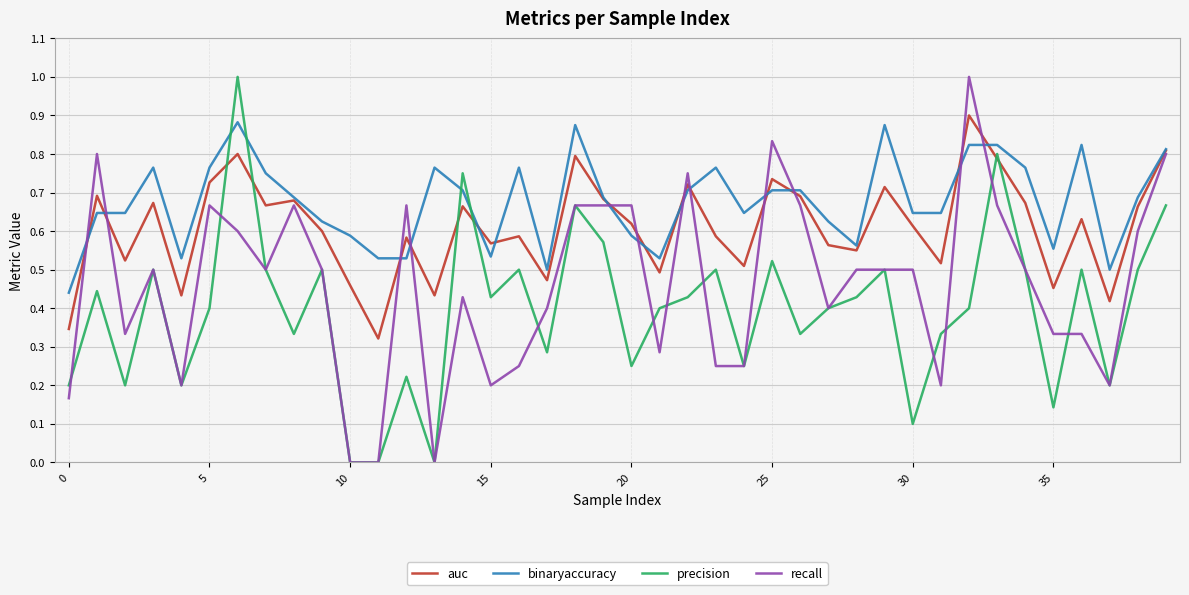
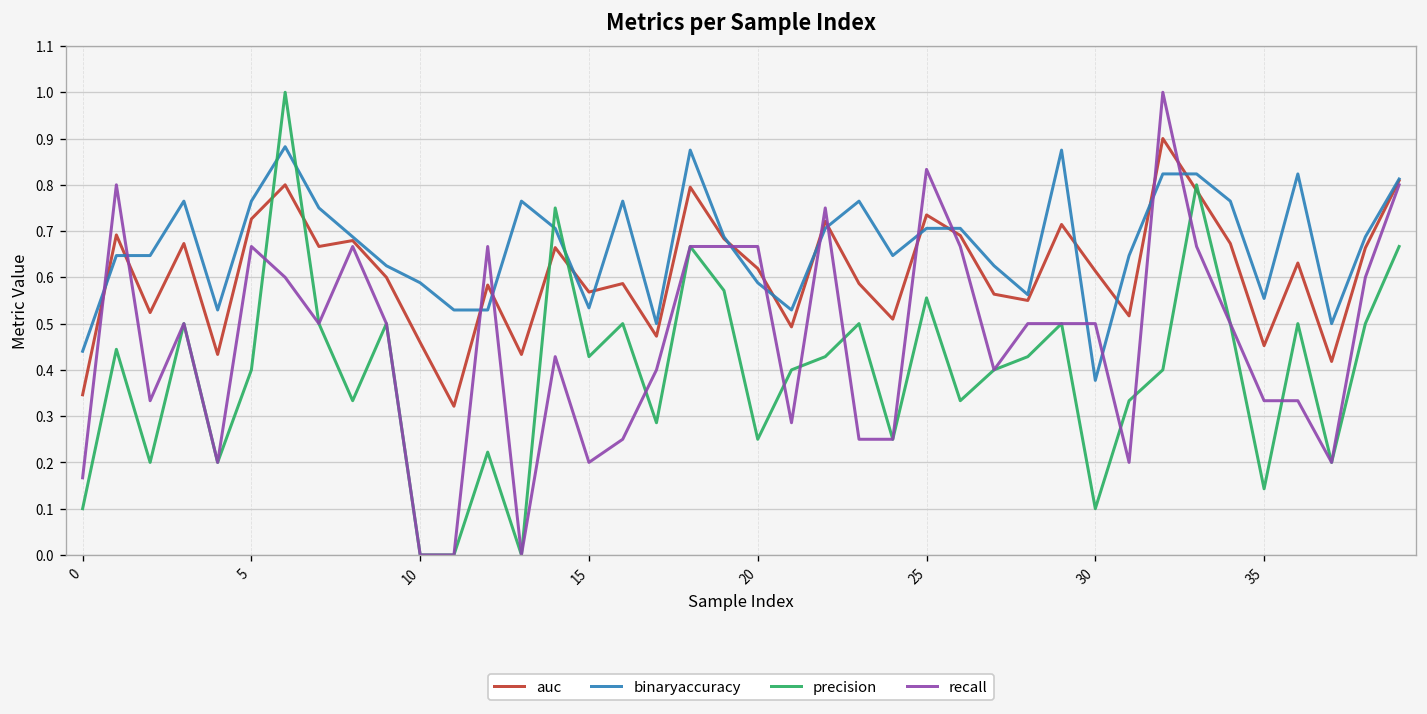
precision, 0: 0.2 -> 0.1
precision, 25: 0.52 -> 0.56
binaryaccuracy, 30: 0.65 -> 0.38
